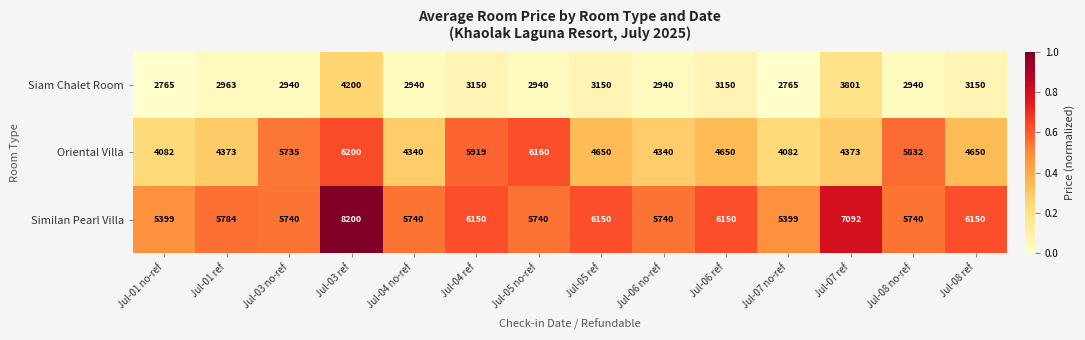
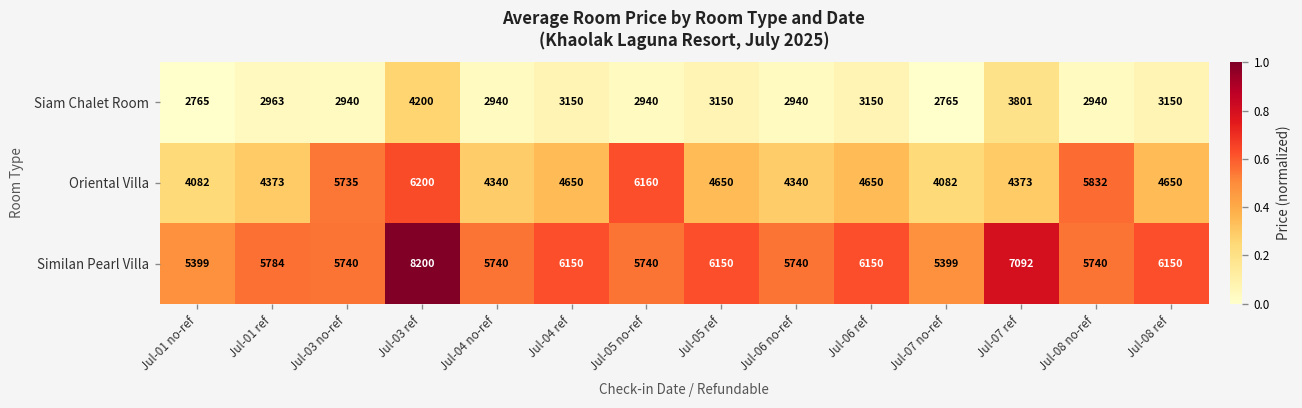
Oriental Villa, Jul-04 ref: 5919 -> 4650
